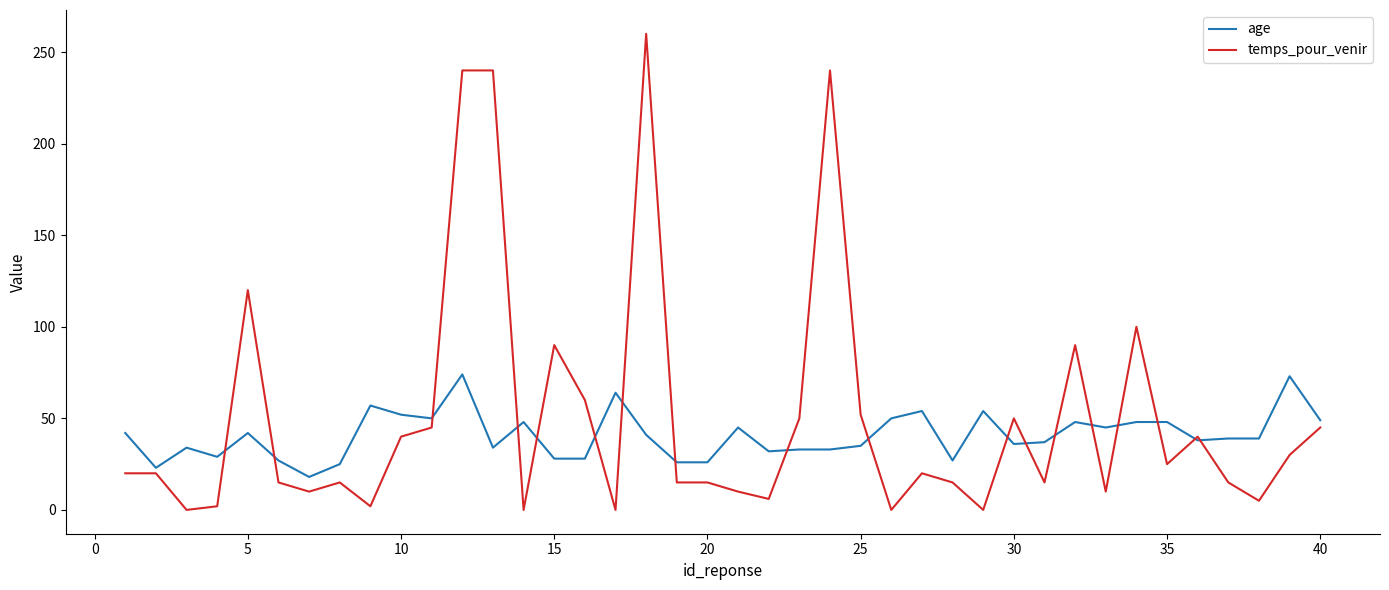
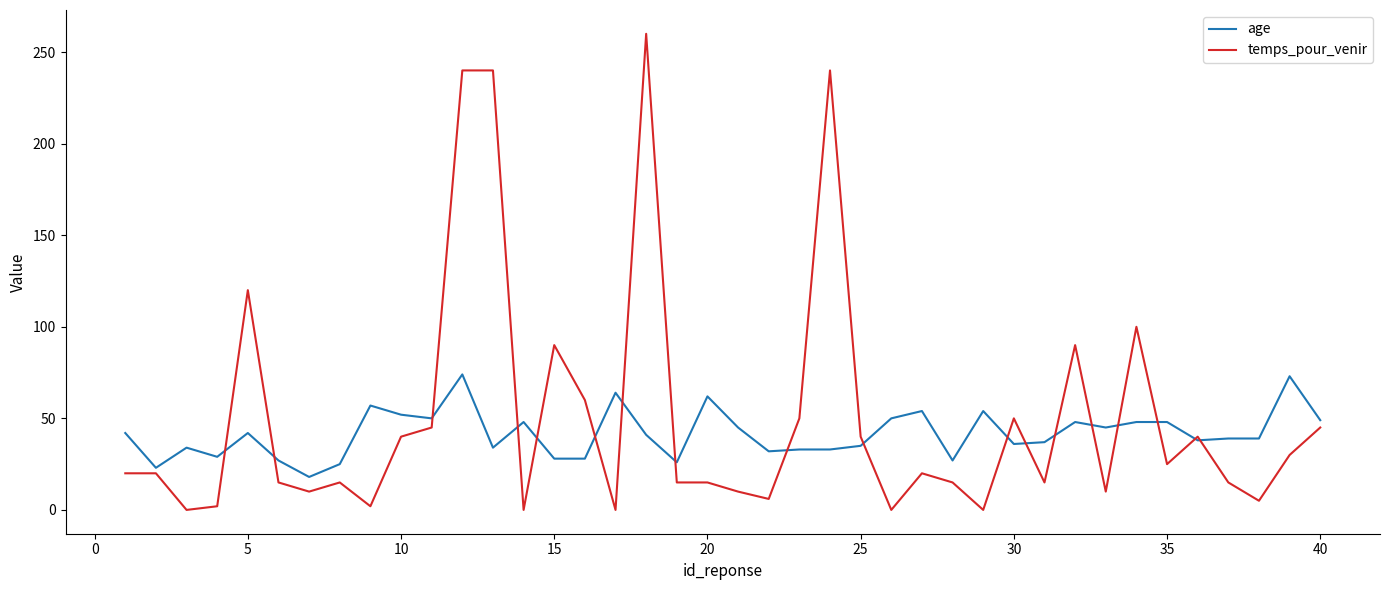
age, 20: 26 -> 62
temps_pour_venir, 25: 52 -> 40
